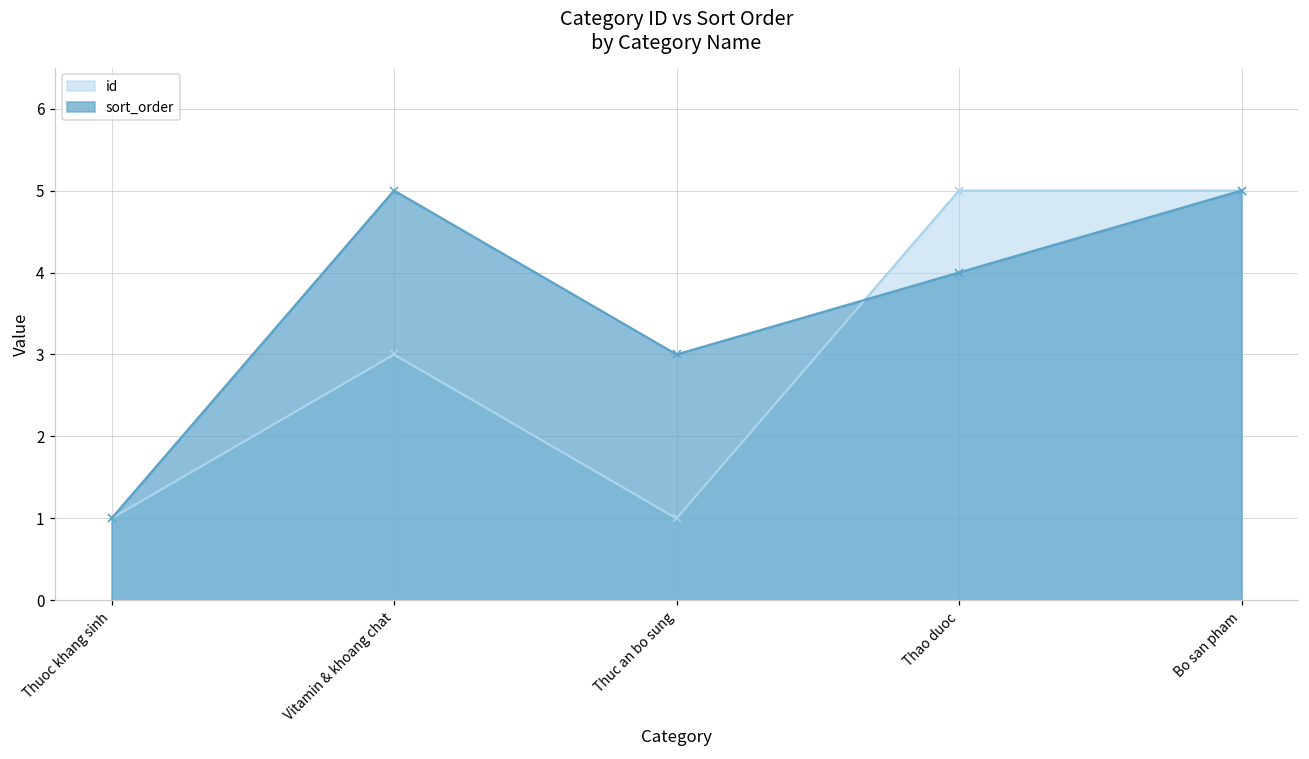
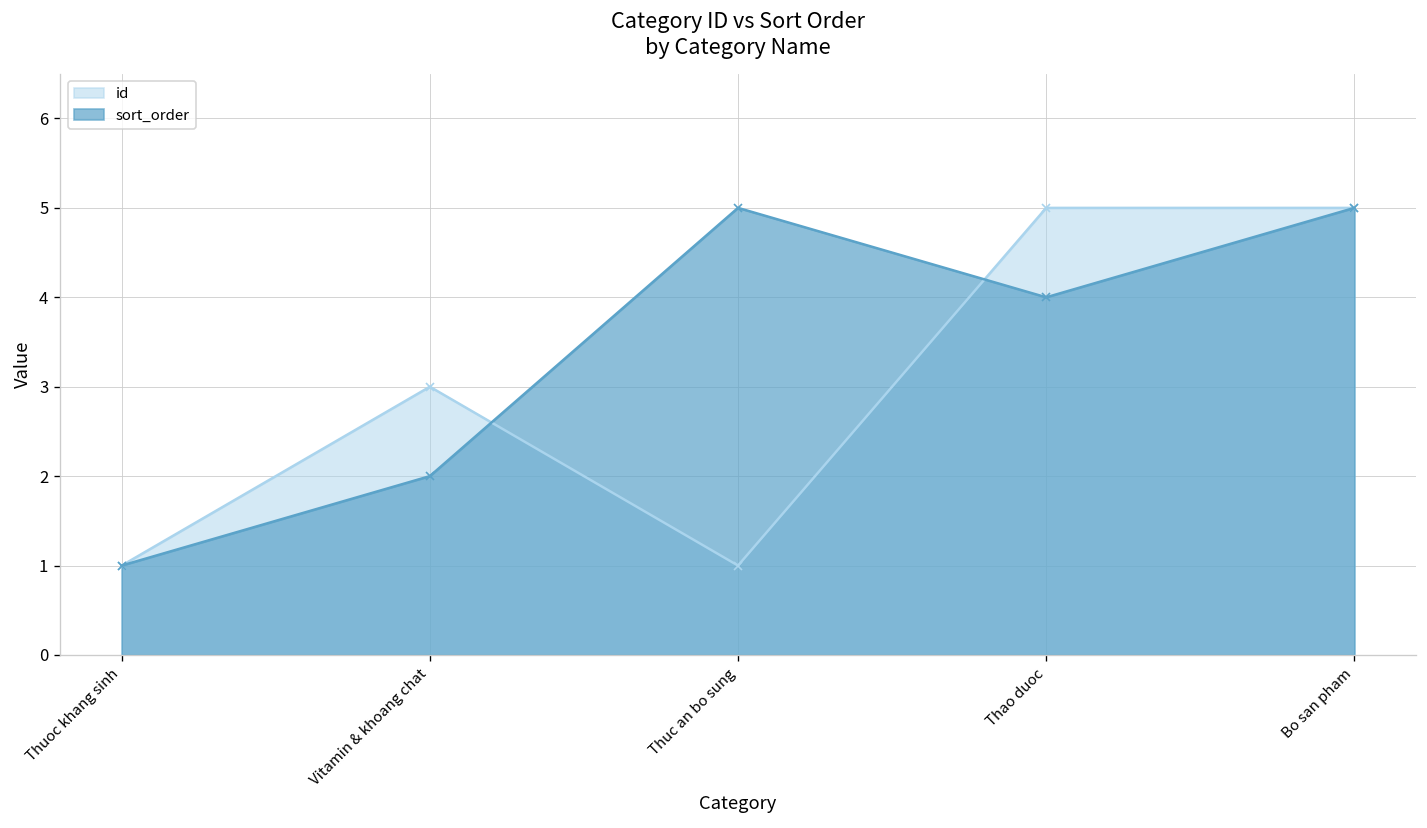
sort_order, Vitamin & khoang chat: 5 -> 2
sort_order, Thuc an bo sung: 3 -> 5
